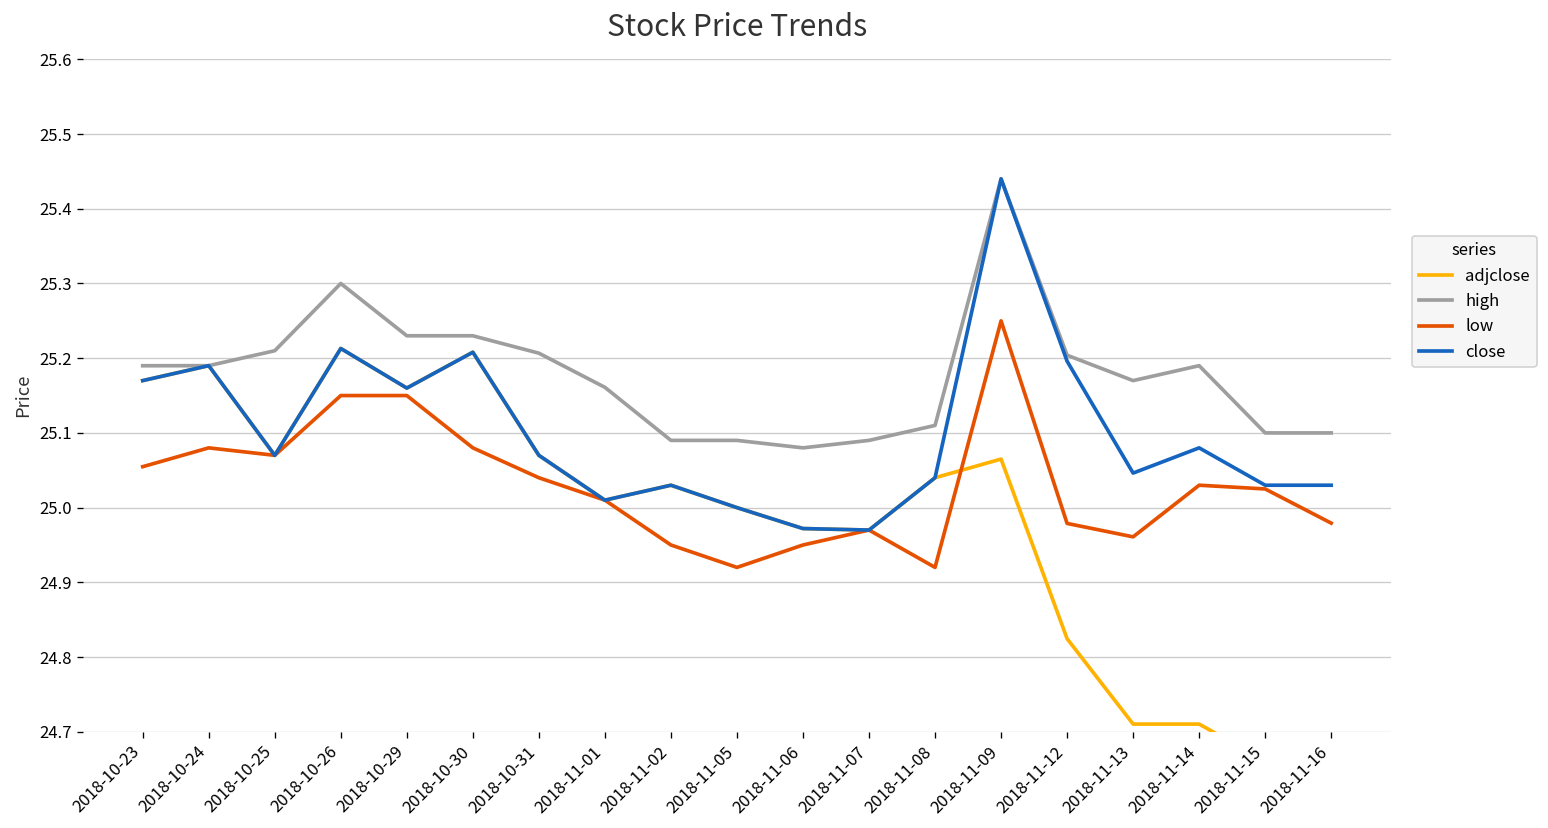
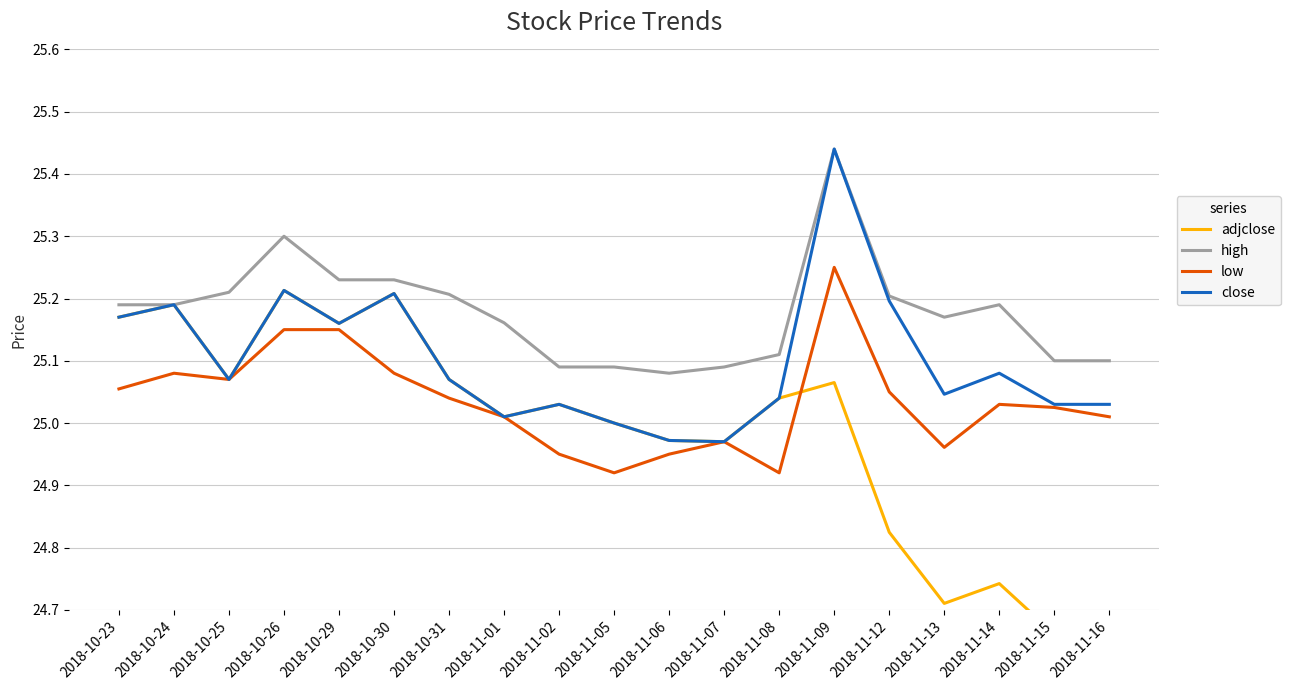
low, 2018-11-12: 24.98 -> 25.05
adjclose, 2018-11-14: 24.71 -> 24.74
low, 2018-11-16: 24.98 -> 25.01
